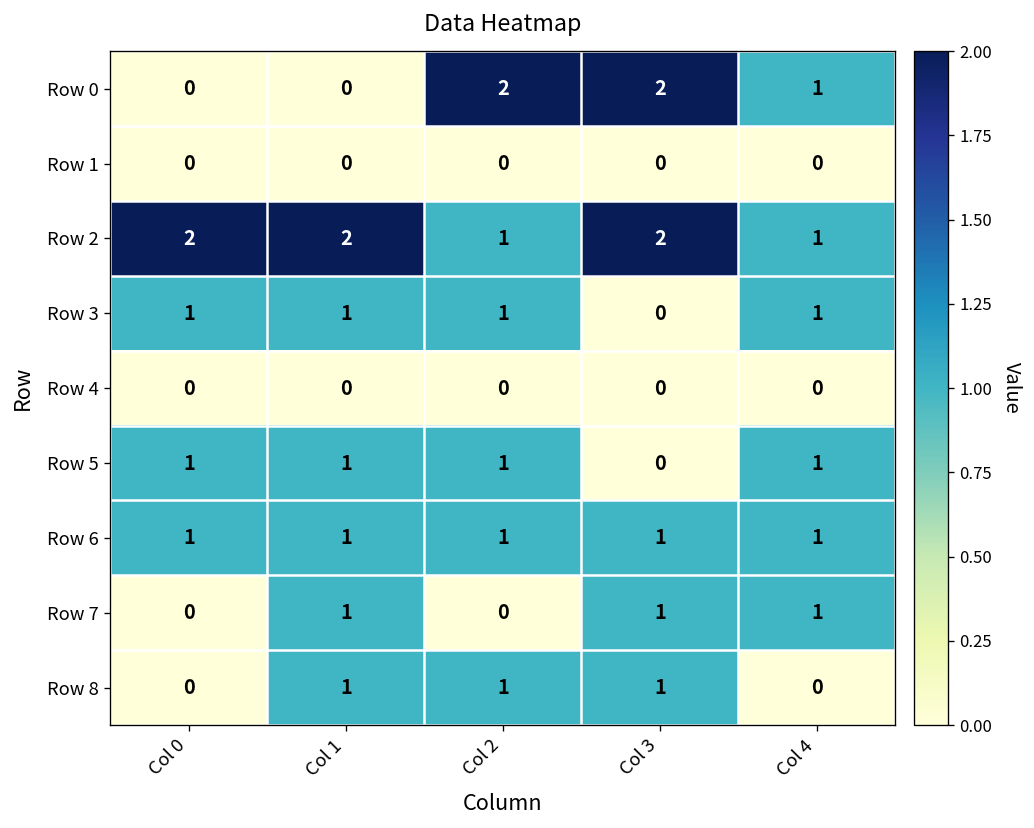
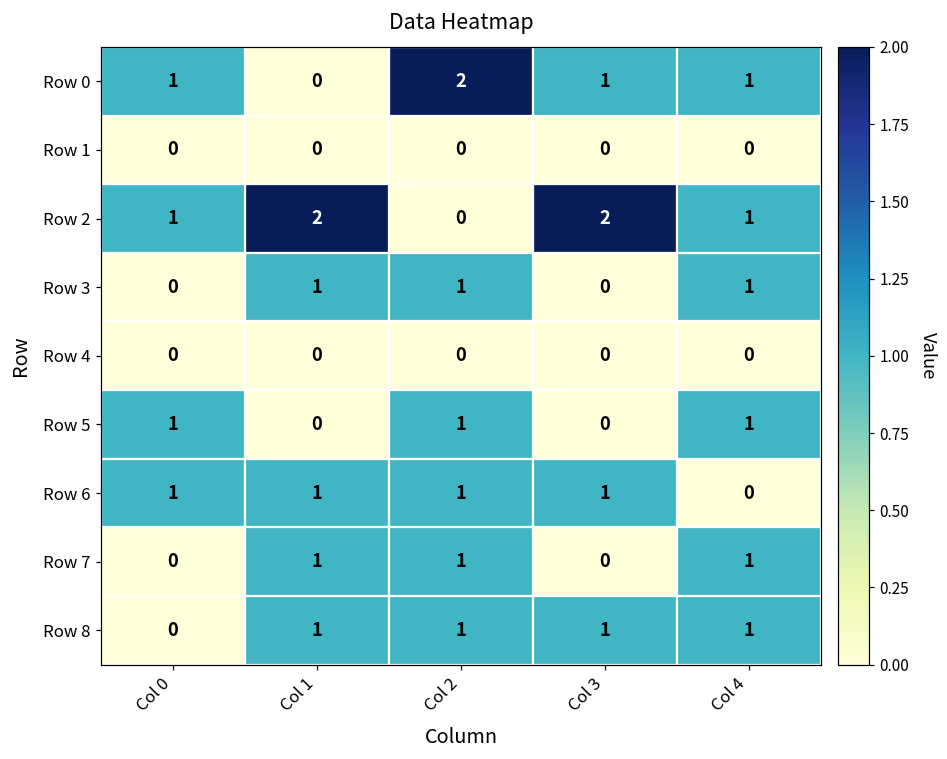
Row 0, Col 0: 0 -> 1
Row 0, Col 3: 2 -> 1
Row 2, Col 0: 2 -> 1
Row 2, Col 2: 1 -> 0
Row 3, Col 0: 1 -> 0
Row 5, Col 1: 1 -> 0
Row 6, Col 4: 1 -> 0
Row 7, Col 2: 0 -> 1
Row 7, Col 3: 1 -> 0
Row 8, Col 4: 0 -> 1
